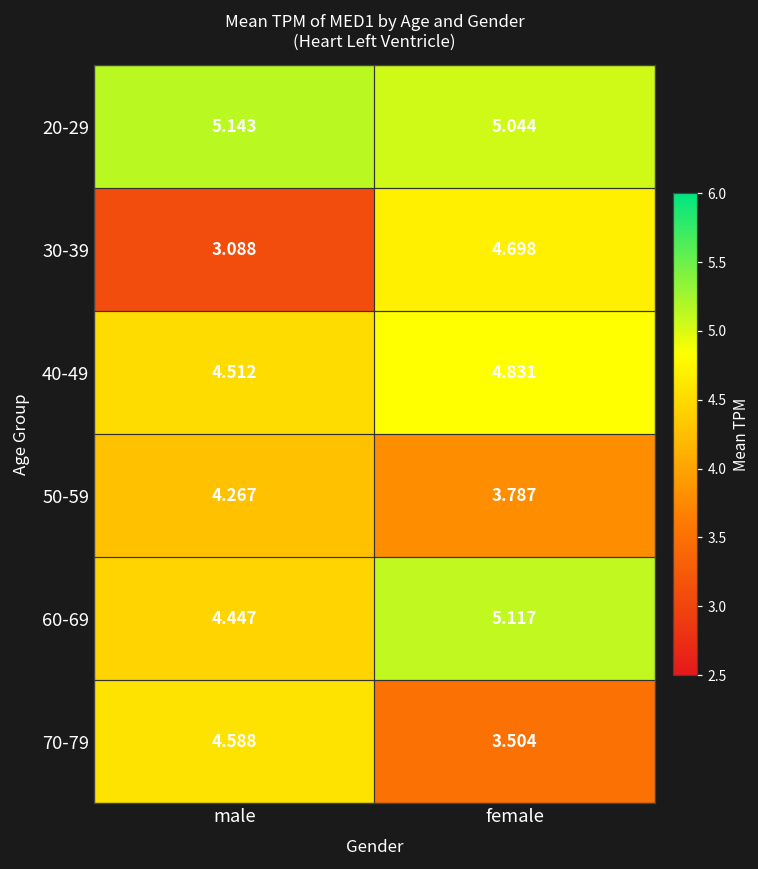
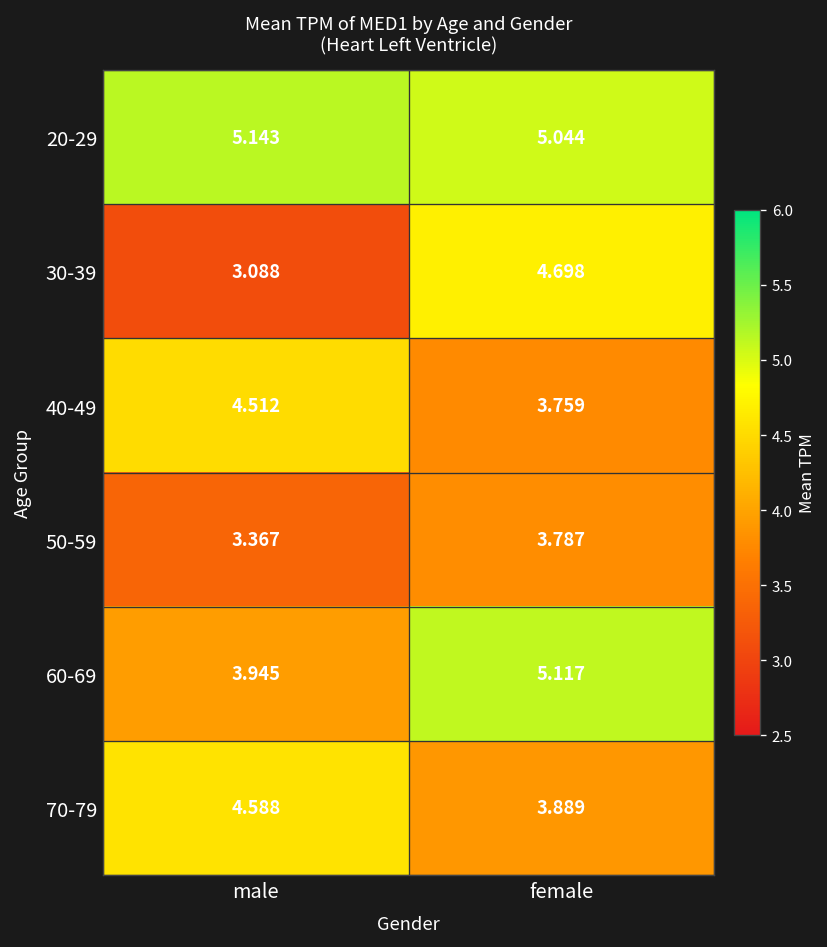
40-49, female: 4.831 -> 3.759
50-59, male: 4.267 -> 3.367
60-69, male: 4.447 -> 3.945
70-79, female: 3.504 -> 3.889
